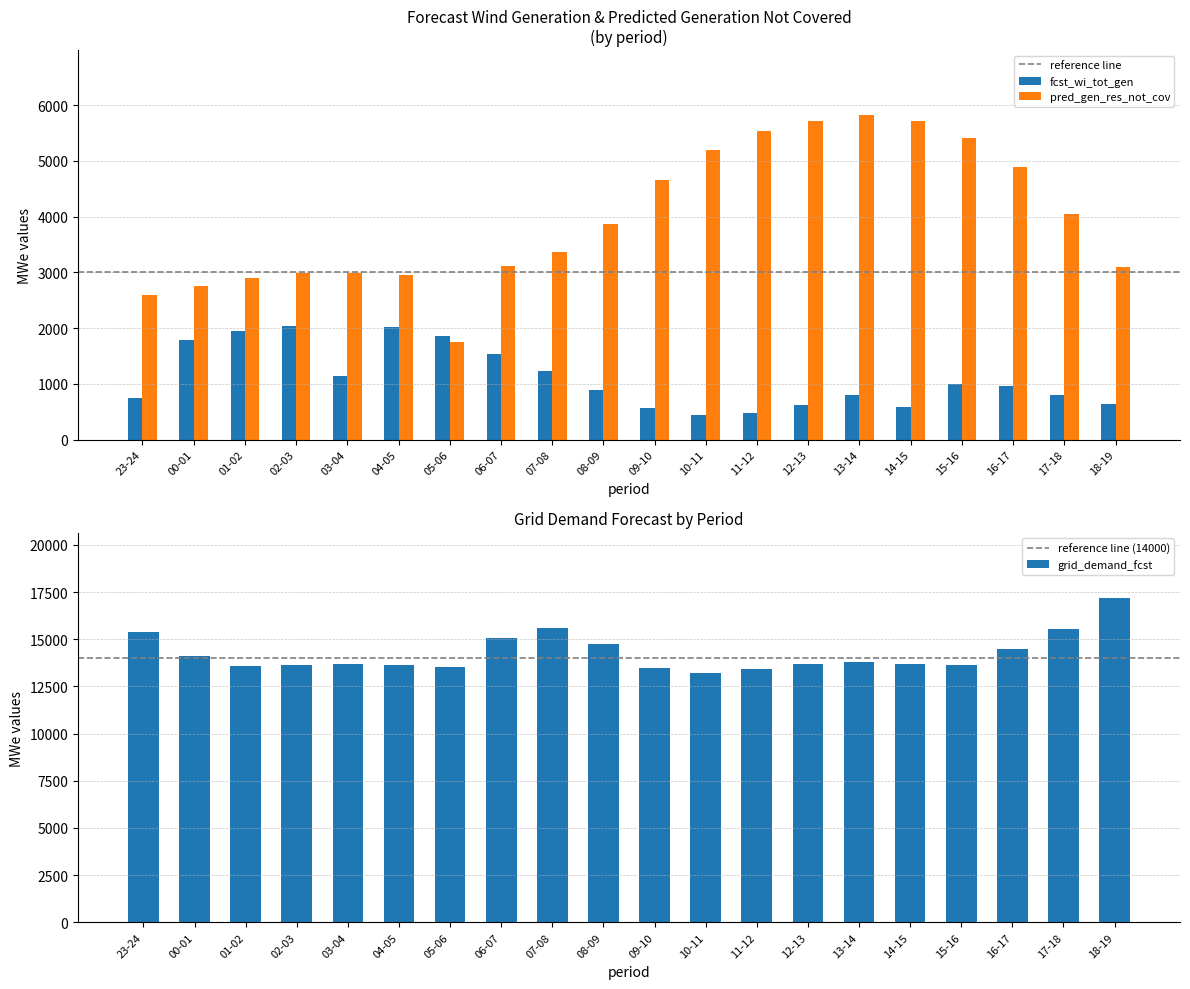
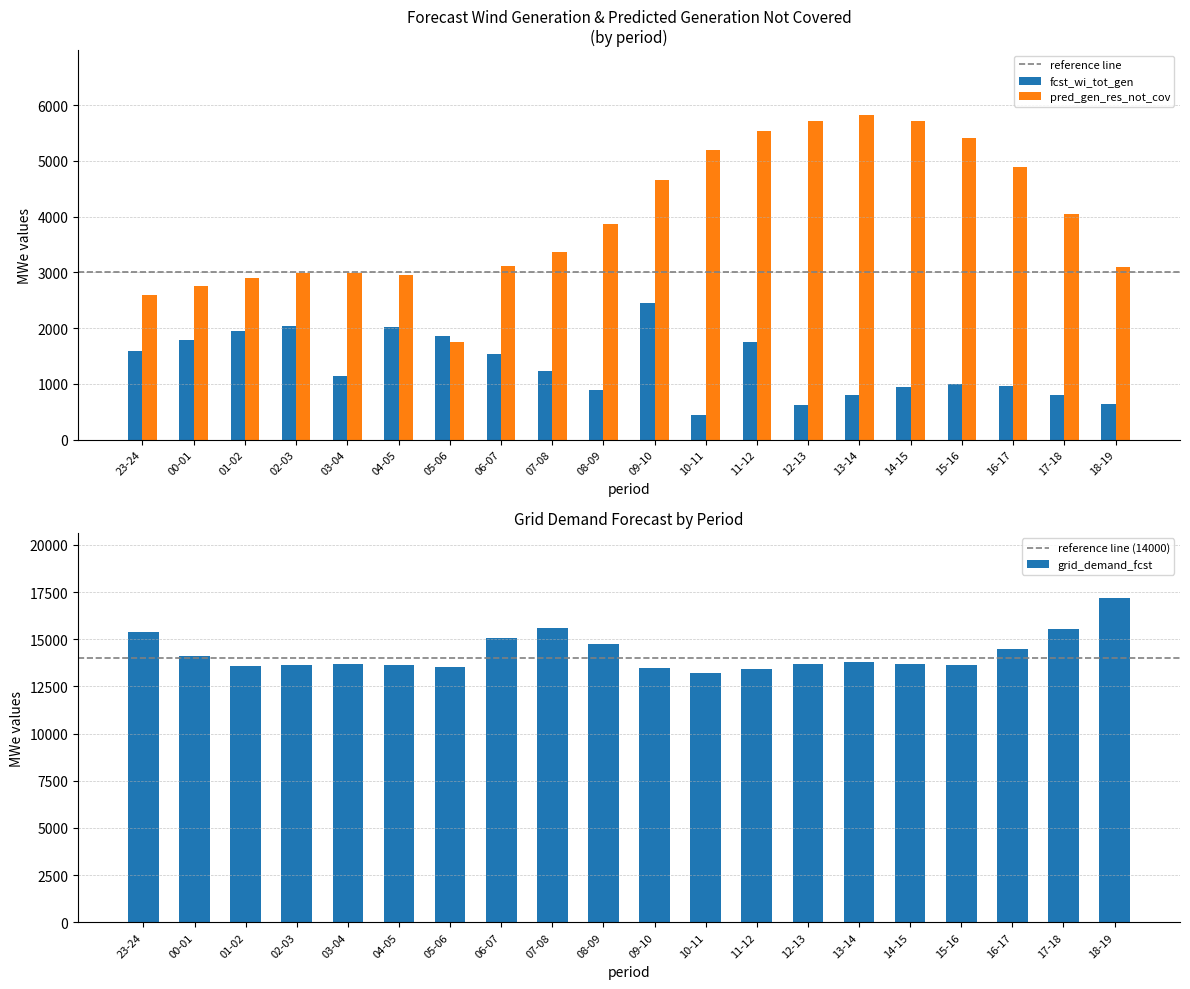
Forecast Wind Generation & Predicted Generation Not Covered (by period), fcst_wi_tot_gen, 23-24: 800 -> 1600
Forecast Wind Generation & Predicted Generation Not Covered (by period), fcst_wi_tot_gen, 09-10: 600 -> 2400
Forecast Wind Generation & Predicted Generation Not Covered (by period), fcst_wi_tot_gen, 11-12: 500 -> 1800
Forecast Wind Generation & Predicted Generation Not Covered (by period), fcst_wi_tot_gen, 14-15: 600 -> 900
